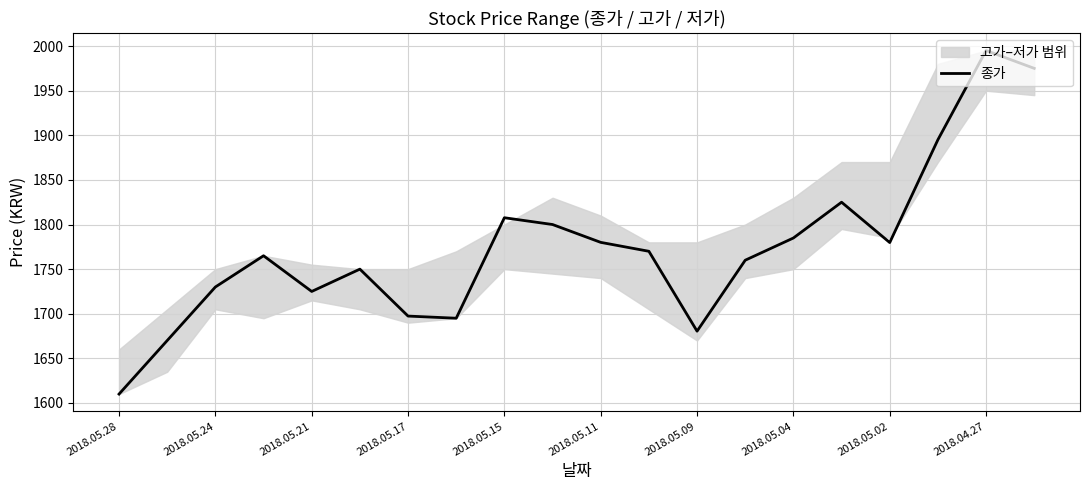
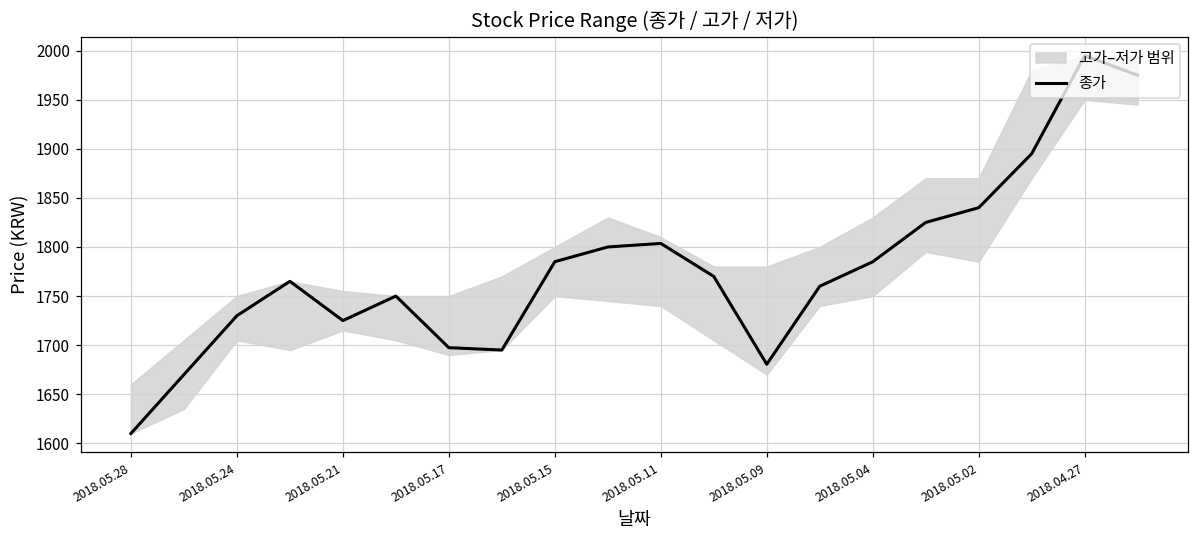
종가, 2018.05.15: 1810 -> 1790
종가, 2018.05.11: 1780 -> 1800
종가, 2018.05.02: 1780 -> 1840
